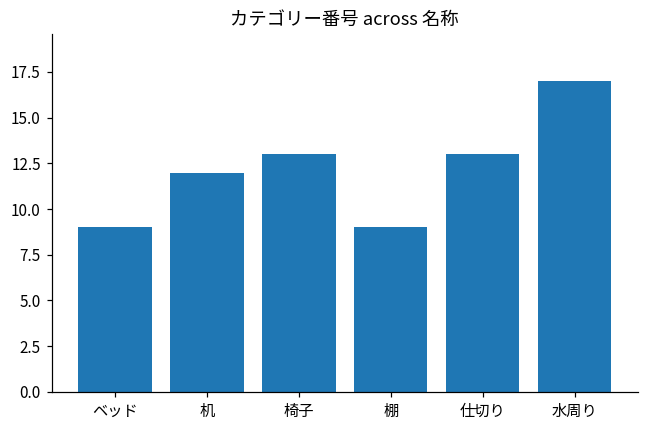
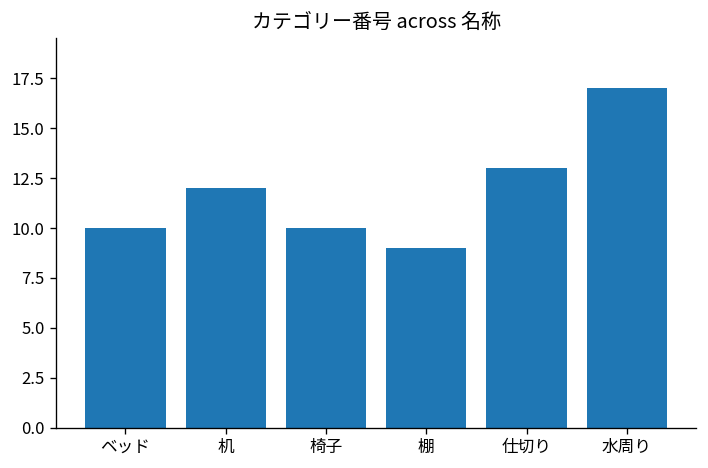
ベッド: 9 -> 10
椅子: 13 -> 10
